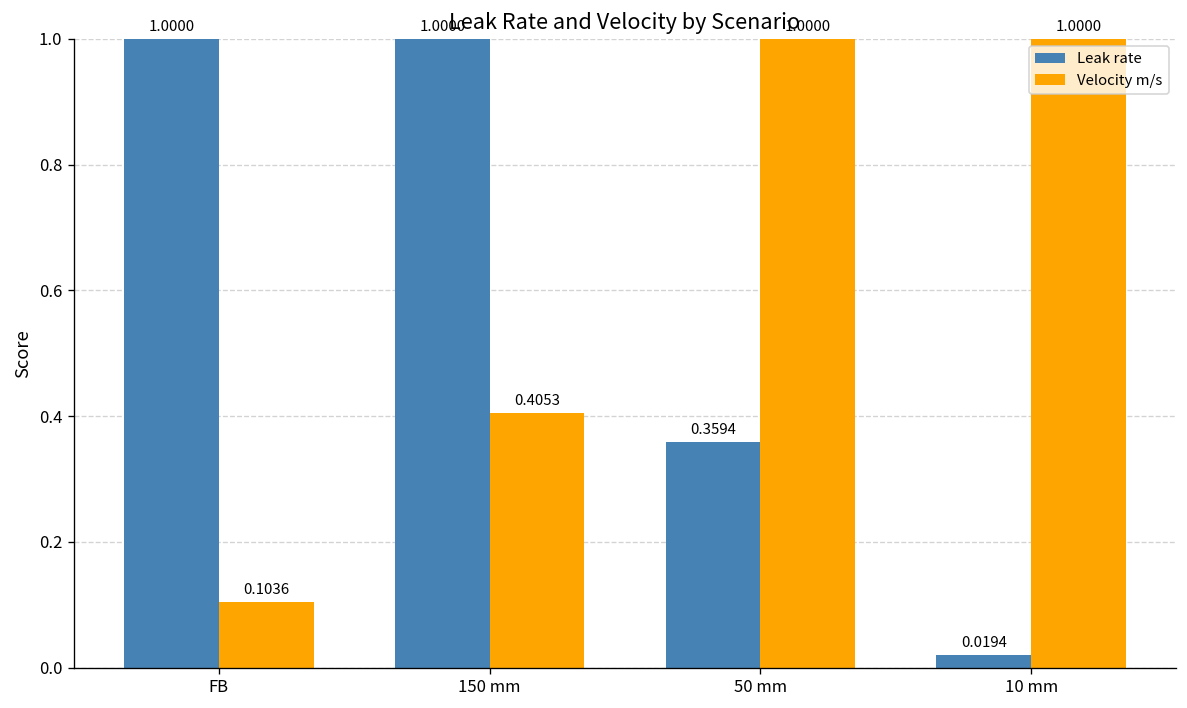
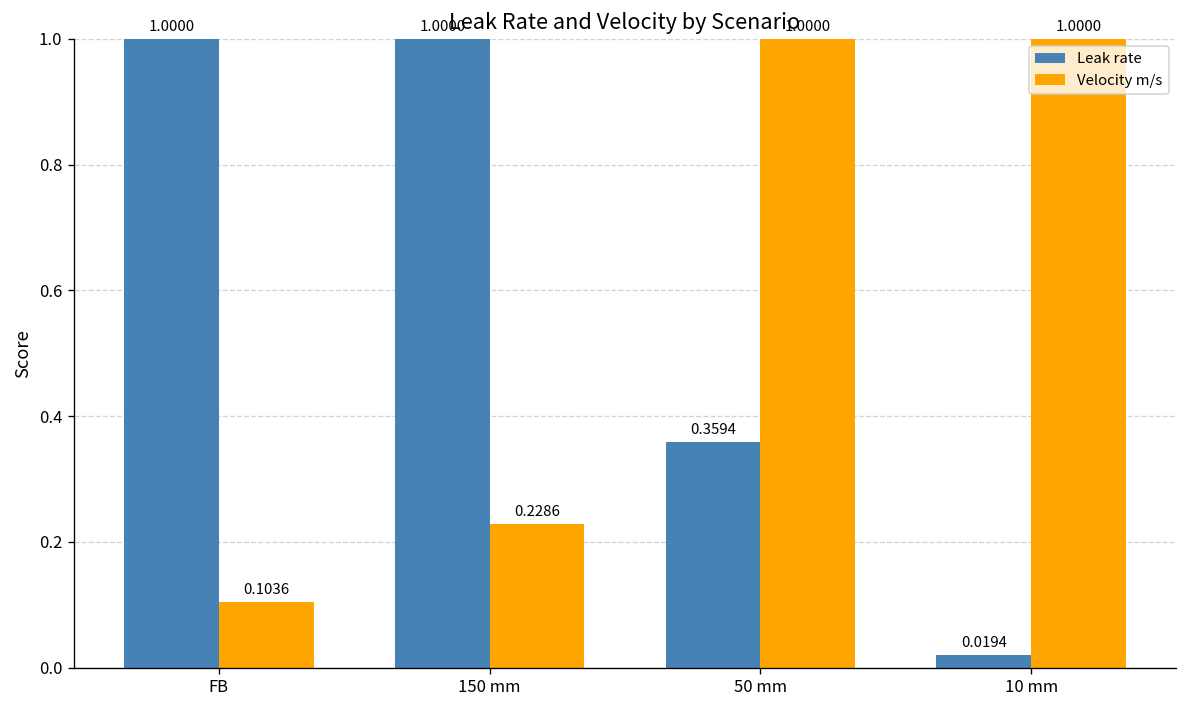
Velocity m/s, 150 mm: 0.4053 -> 0.2286
